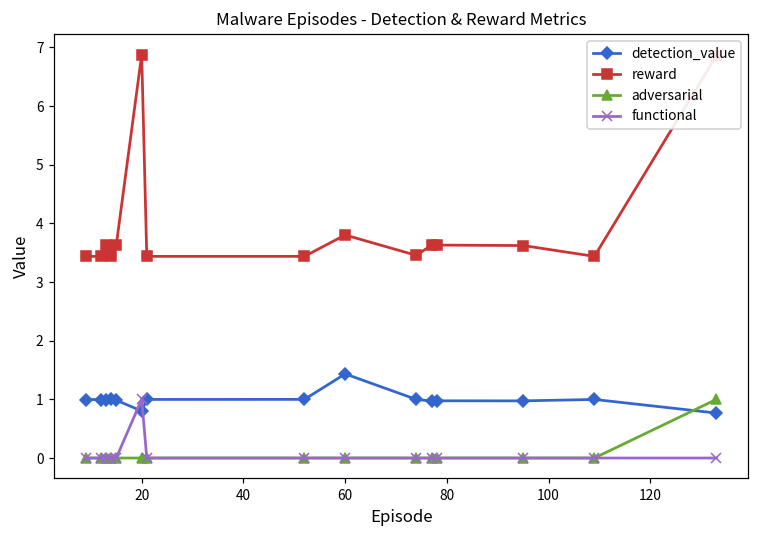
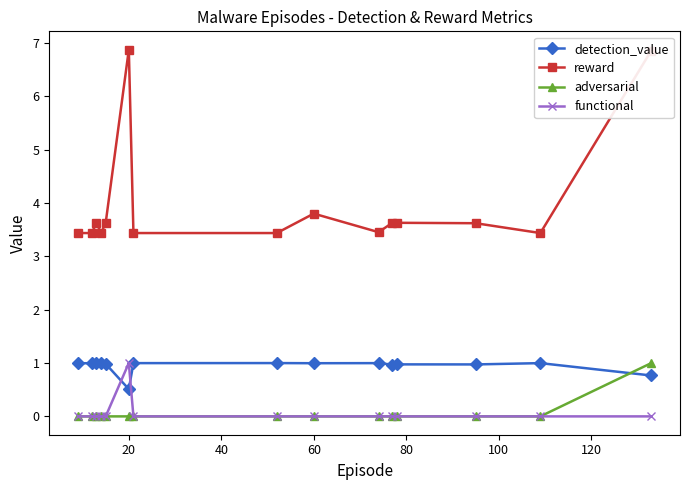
detection_value, 20: 0.8 -> 0.5
detection_value, 60: 1.4 -> 1.0
